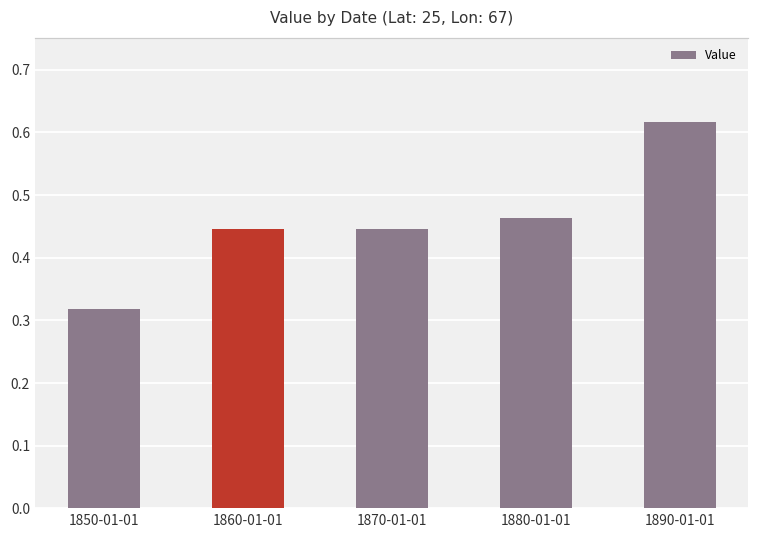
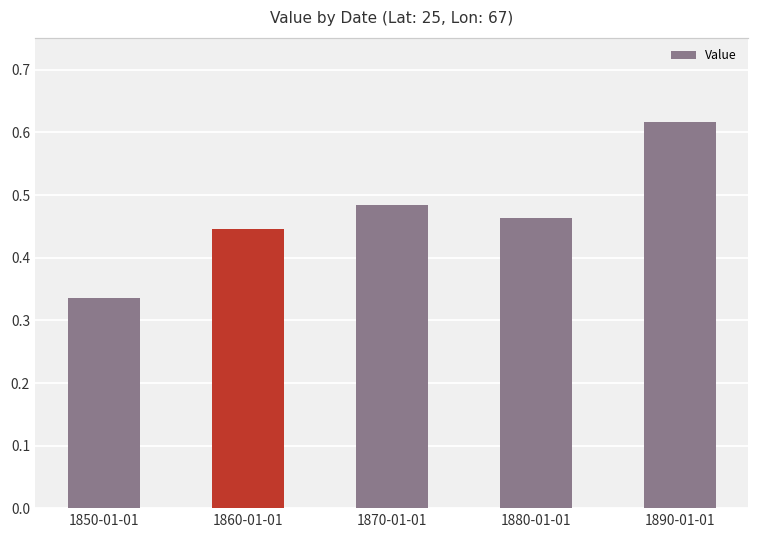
1850-01-01: 0.32 -> 0.33
1870-01-01: 0.45 -> 0.48
